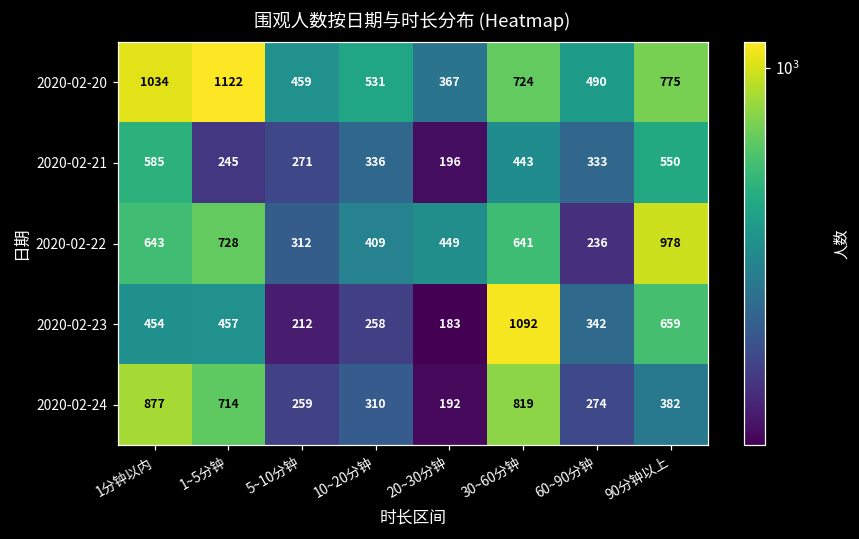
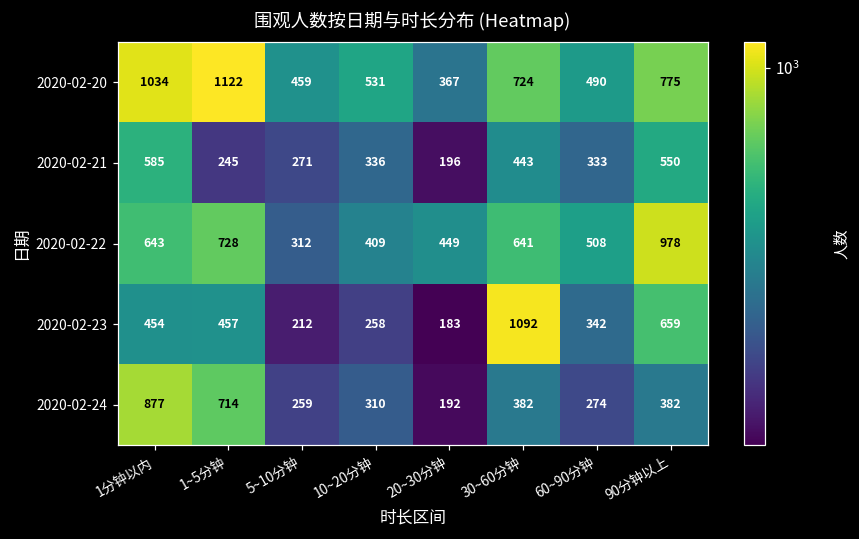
2020-02-22, 60~90分钟: 236 -> 508
2020-02-24, 30~60分钟: 819 -> 382
